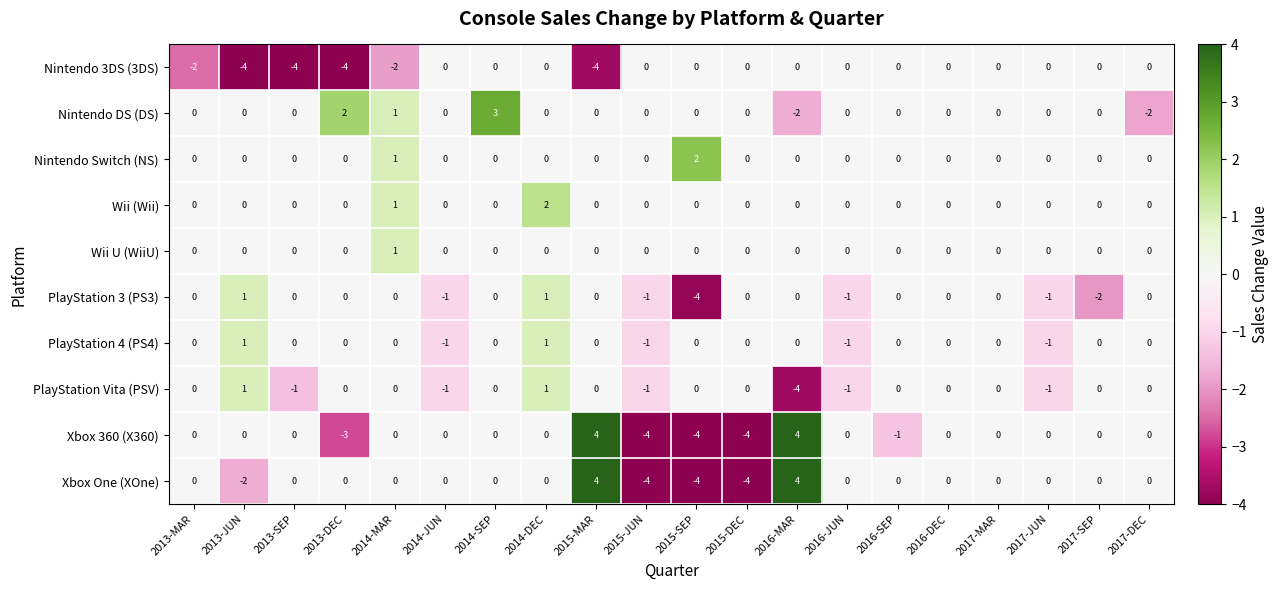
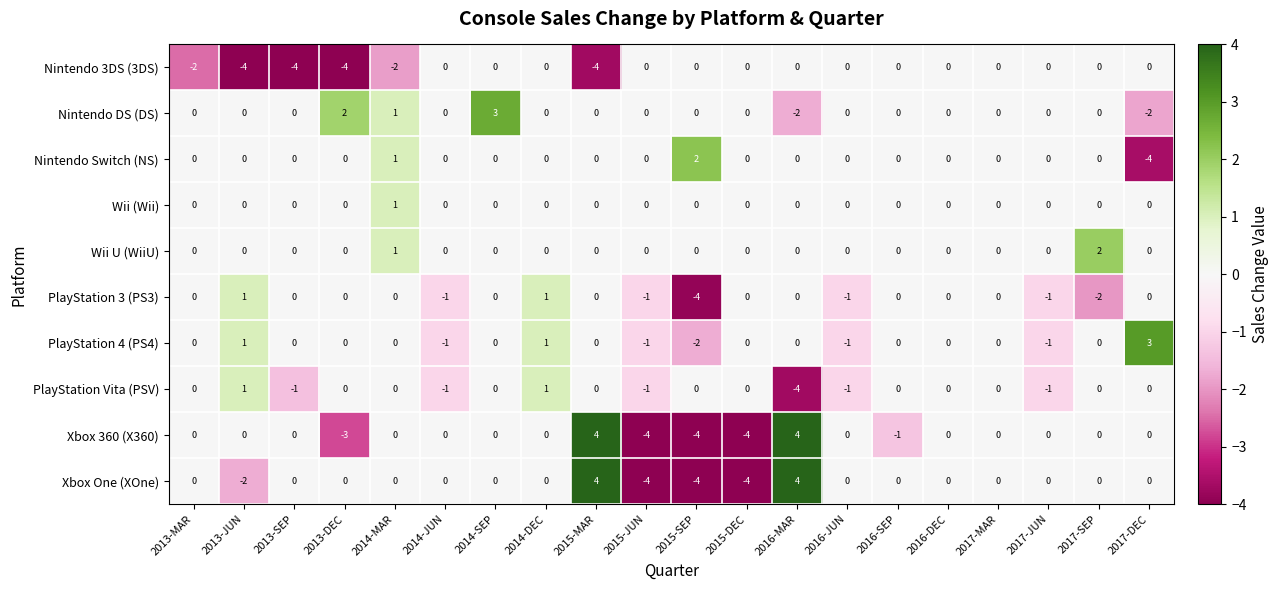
Nintendo Switch (NS), 2017-DEC: 0 -> -4
Wii (Wii), 2014-DEC: 2 -> 0
Wii U (WiiU), 2017-SEP: 0 -> 2
PlayStation 4 (PS4), 2015-SEP: 0 -> -2
PlayStation 4 (PS4), 2017-DEC: 0 -> 3
